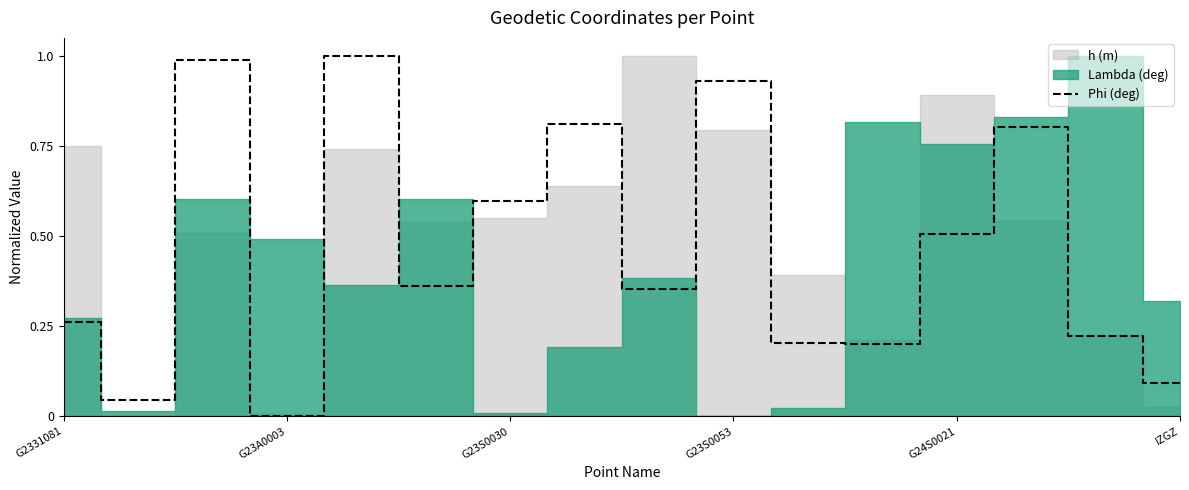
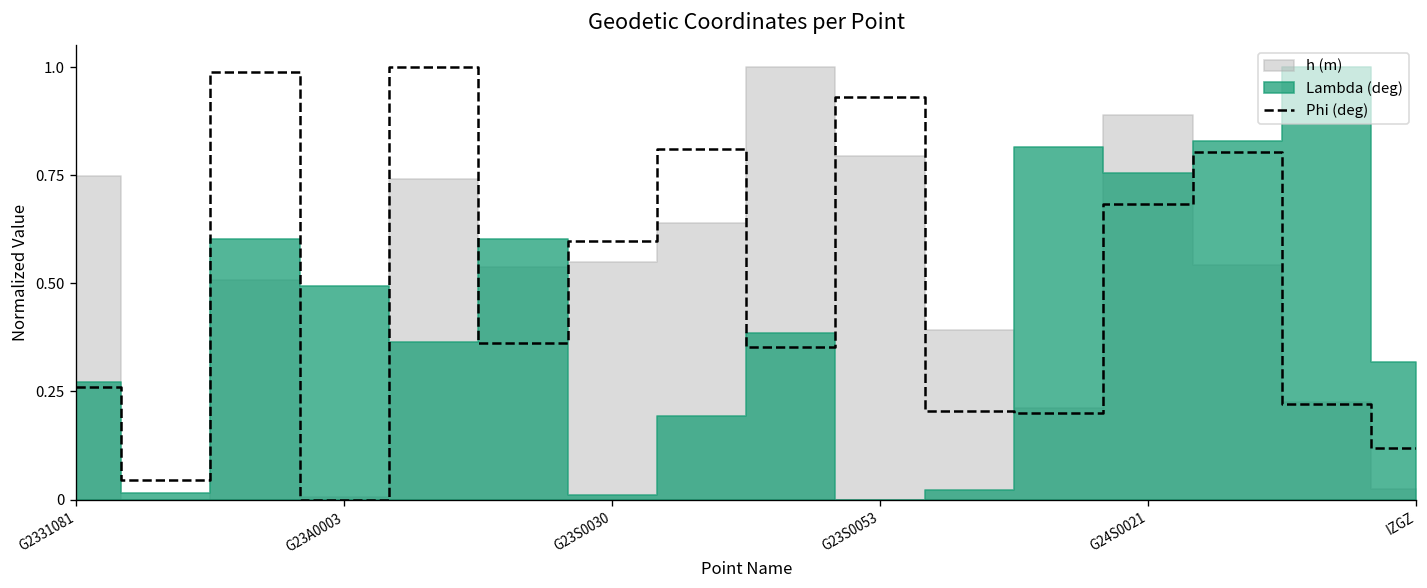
Phi (deg), G24S0021: 0.51 -> 0.68
Phi (deg), IZGZ: 0.09 -> 0.12
